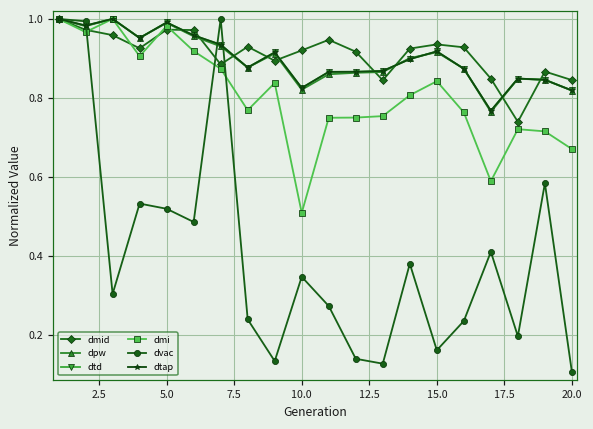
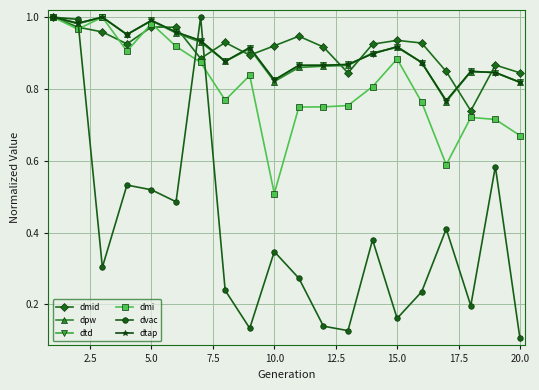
dmi, 15.0: 0.84 -> 0.88
